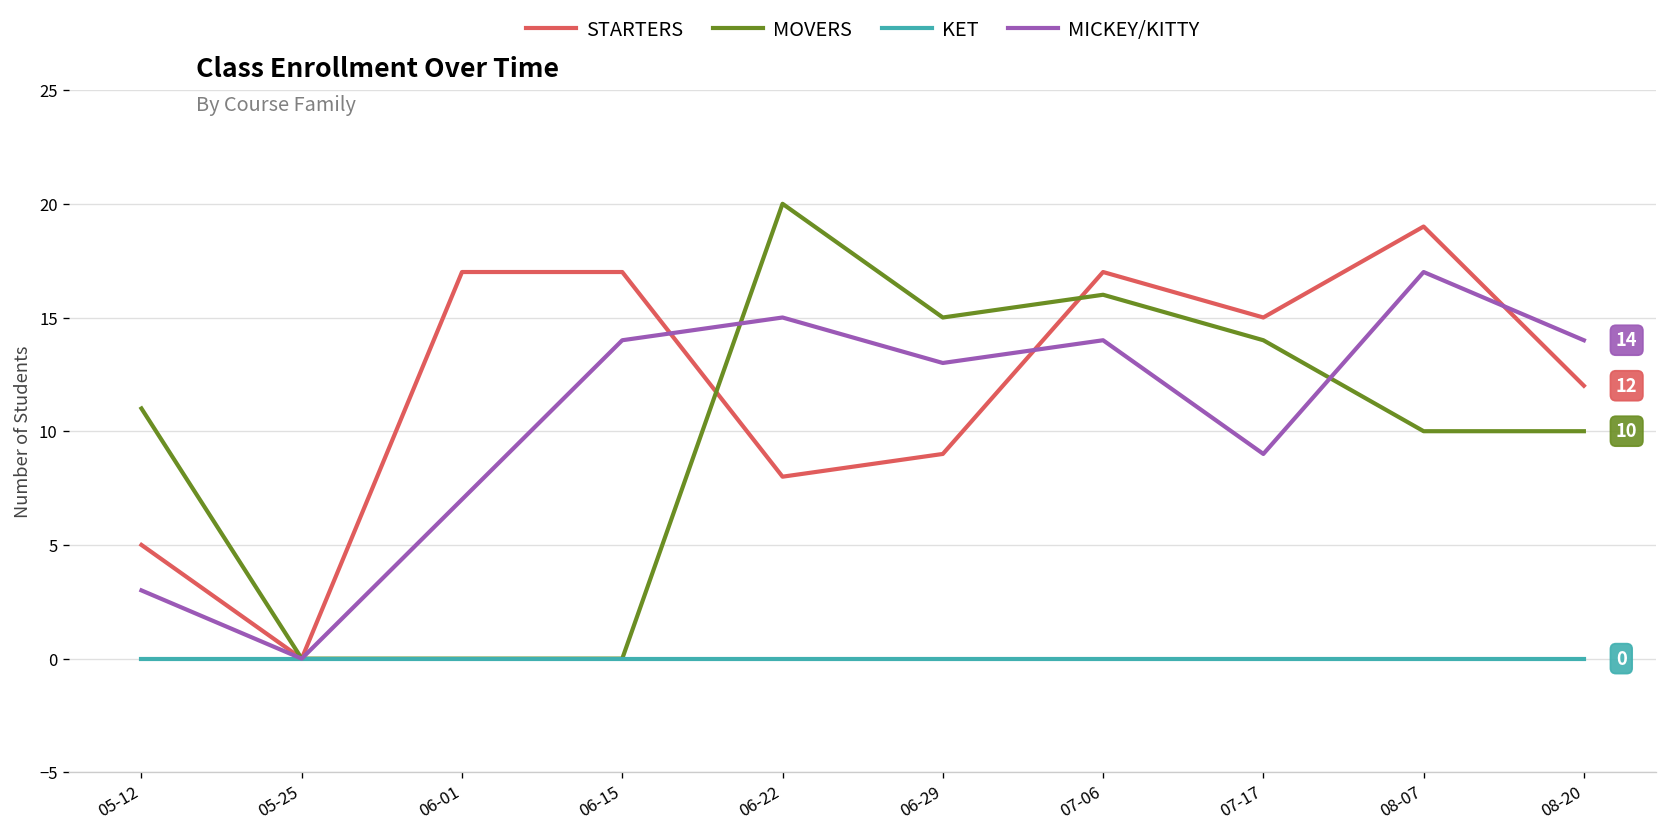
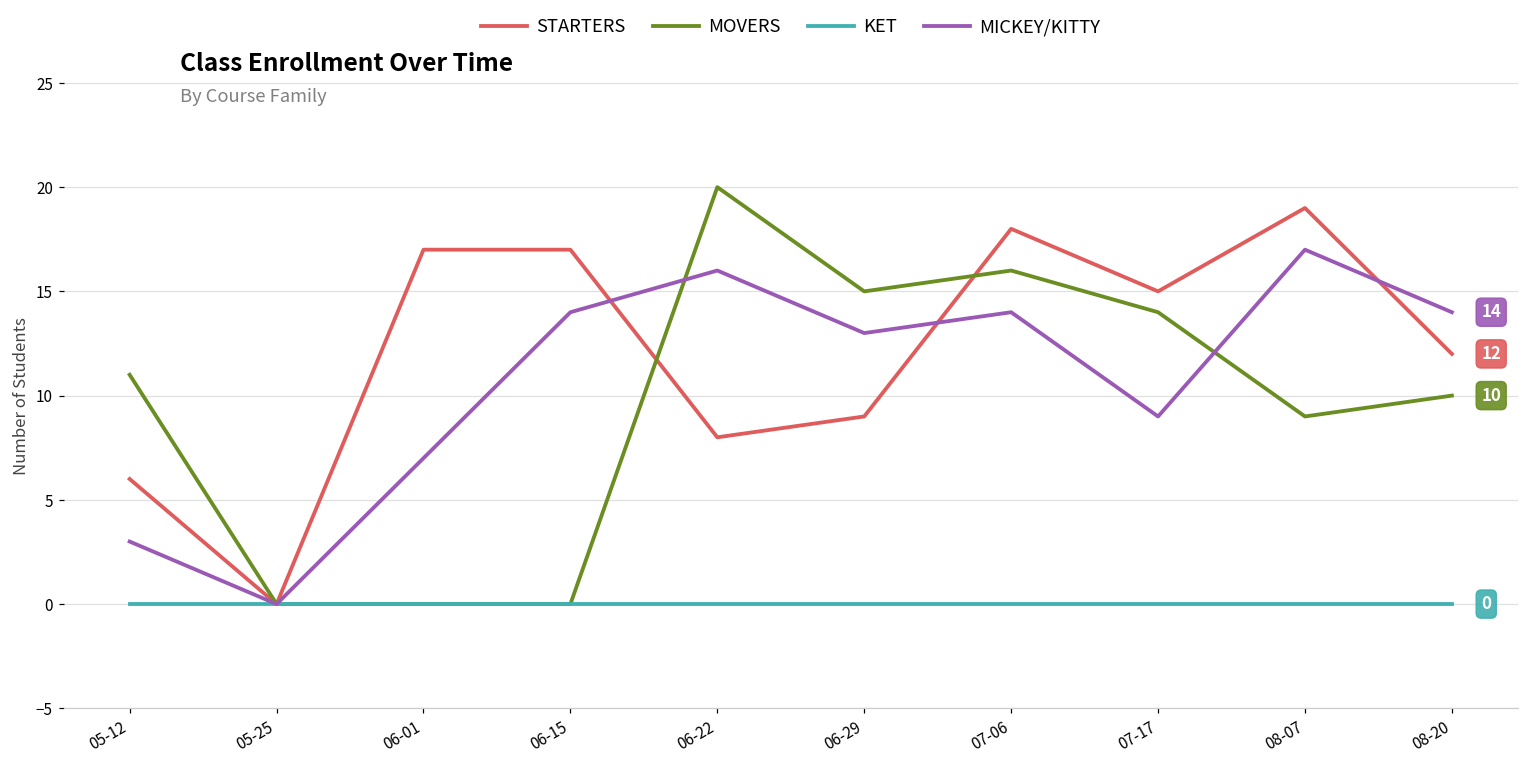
STARTERS, 05-12: 5 -> 6
MICKEY/KITTY, 06-22: 15 -> 16
STARTERS, 07-06: 17 -> 18
MOVERS, 08-07: 10 -> 9
